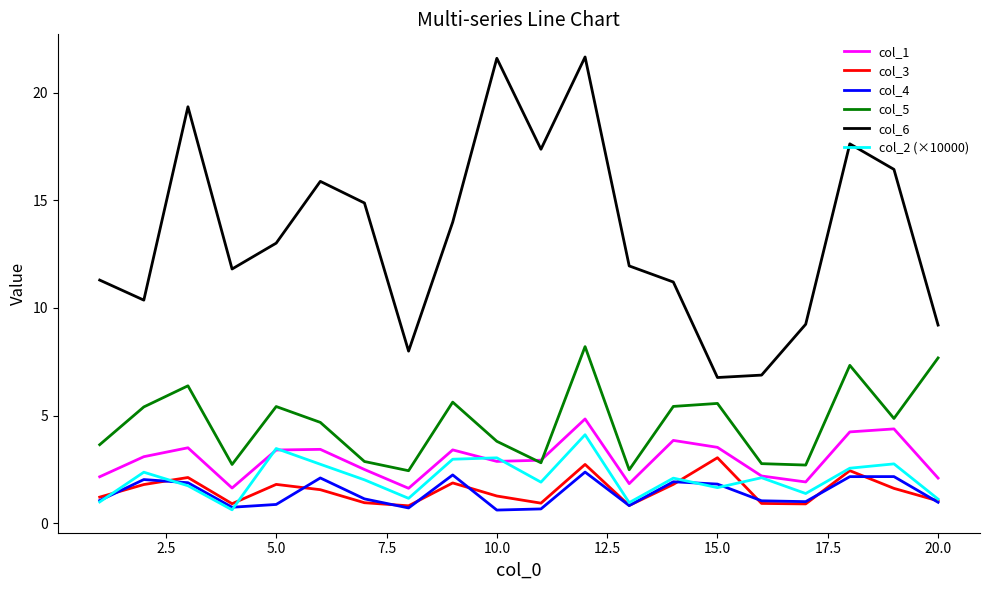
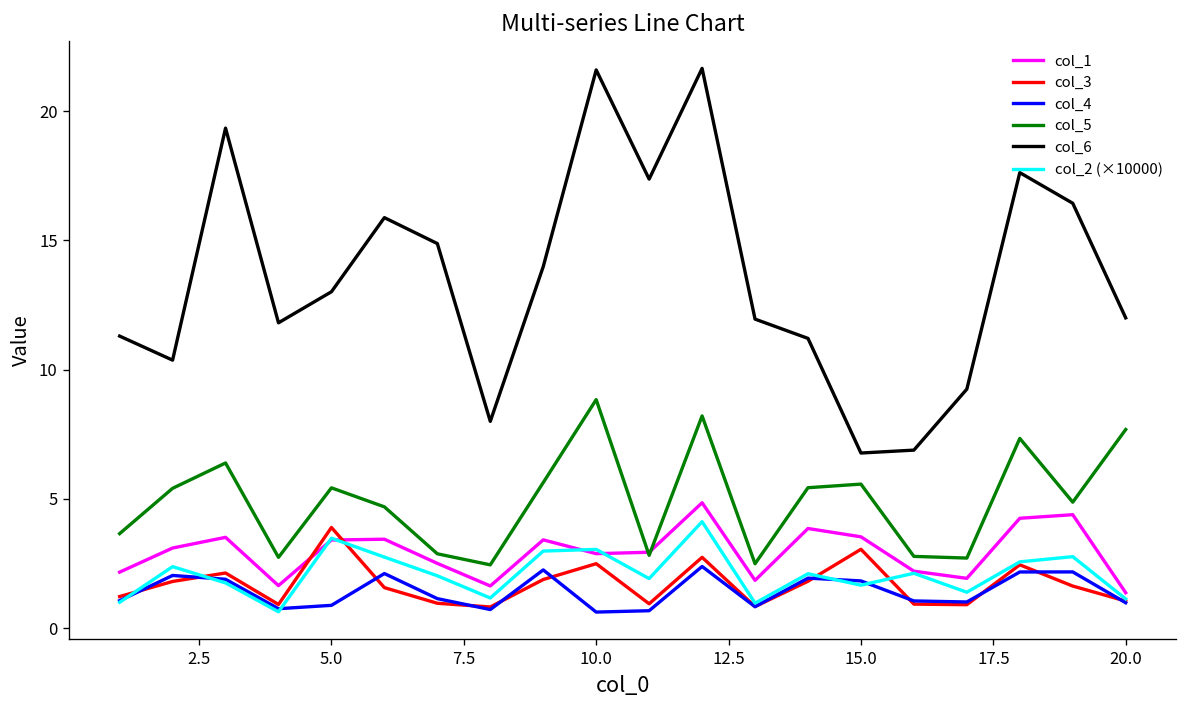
col_3, 5.0: 1.8 -> 3.9
col_3, 10.0: 1.3 -> 2.5
col_5, 10.0: 3.8 -> 8.8
col_1, 20.0: 2.1 -> 1.4
col_6, 20.0: 9.2 -> 12.0
